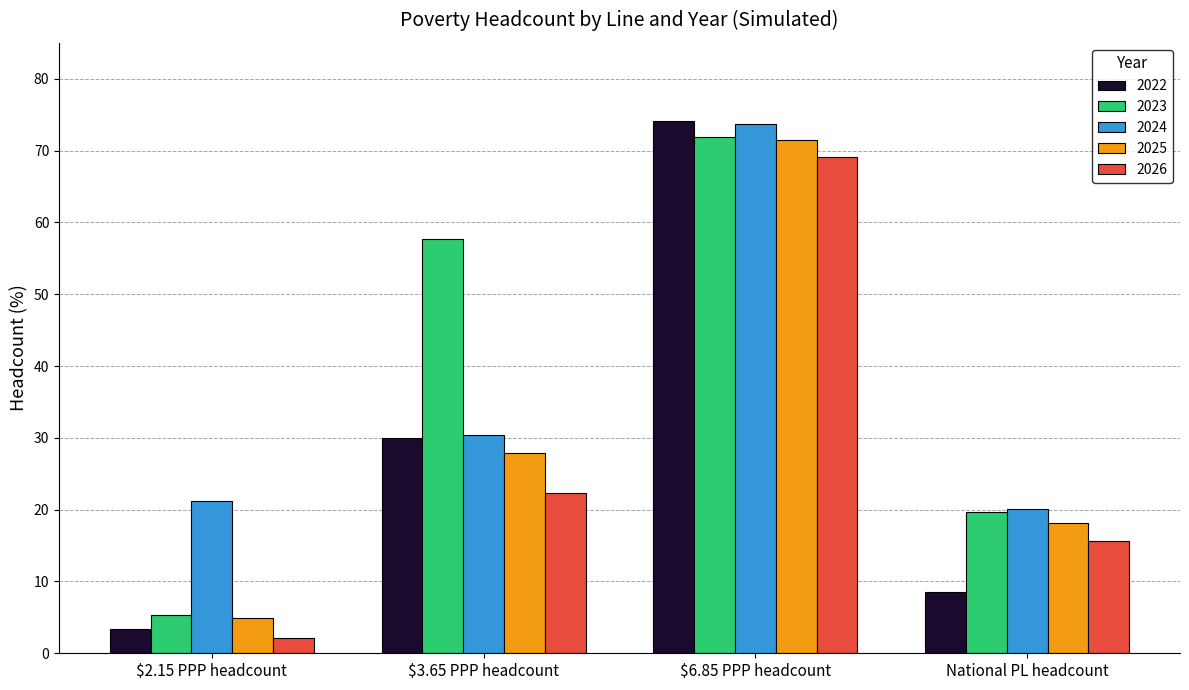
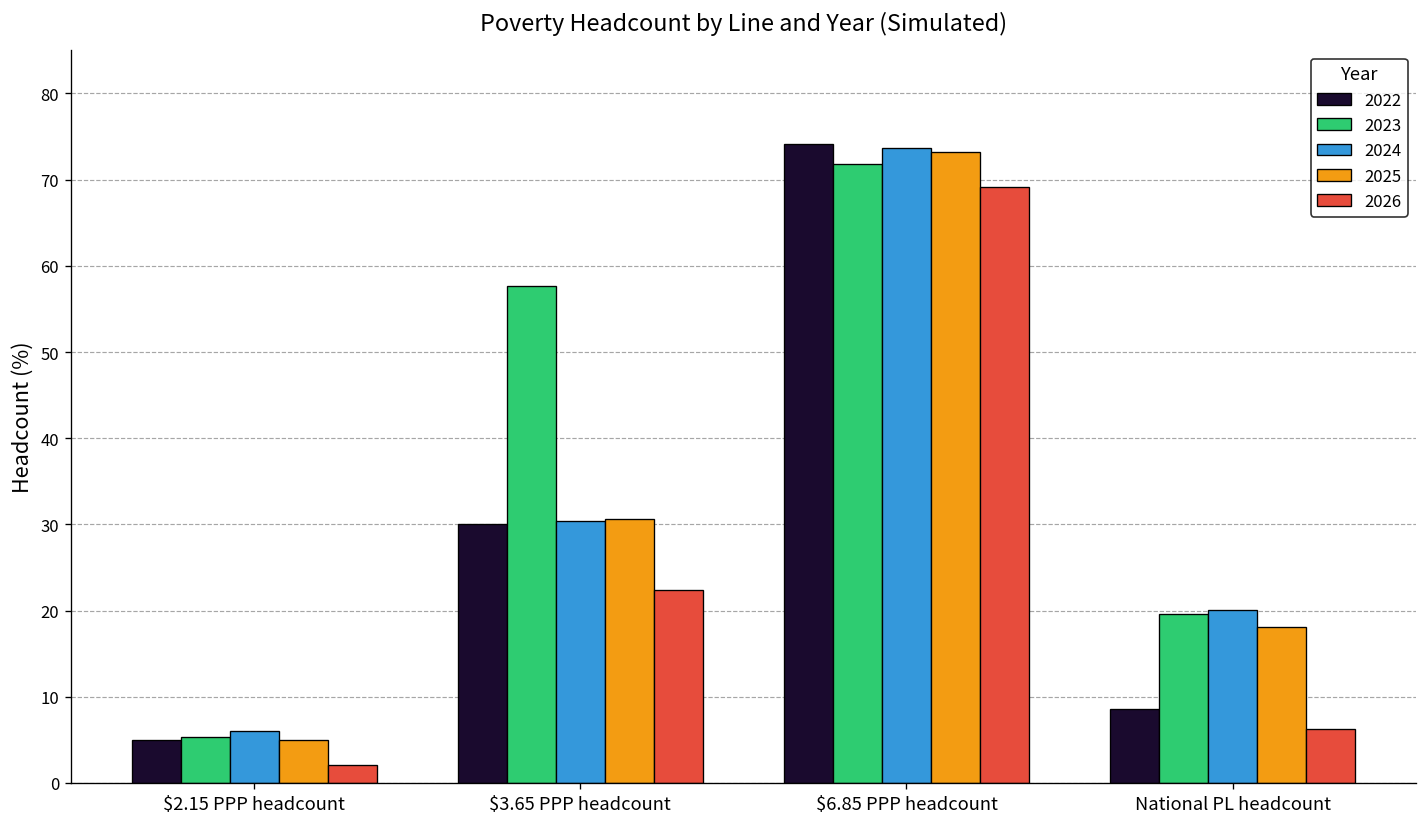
2022, $2.15 PPP headcount: 3 -> 5
2024, $2.15 PPP headcount: 21 -> 6
2025, $3.65 PPP headcount: 28 -> 31
2025, $6.85 PPP headcount: 71 -> 73
2026, National PL headcount: 16 -> 6
